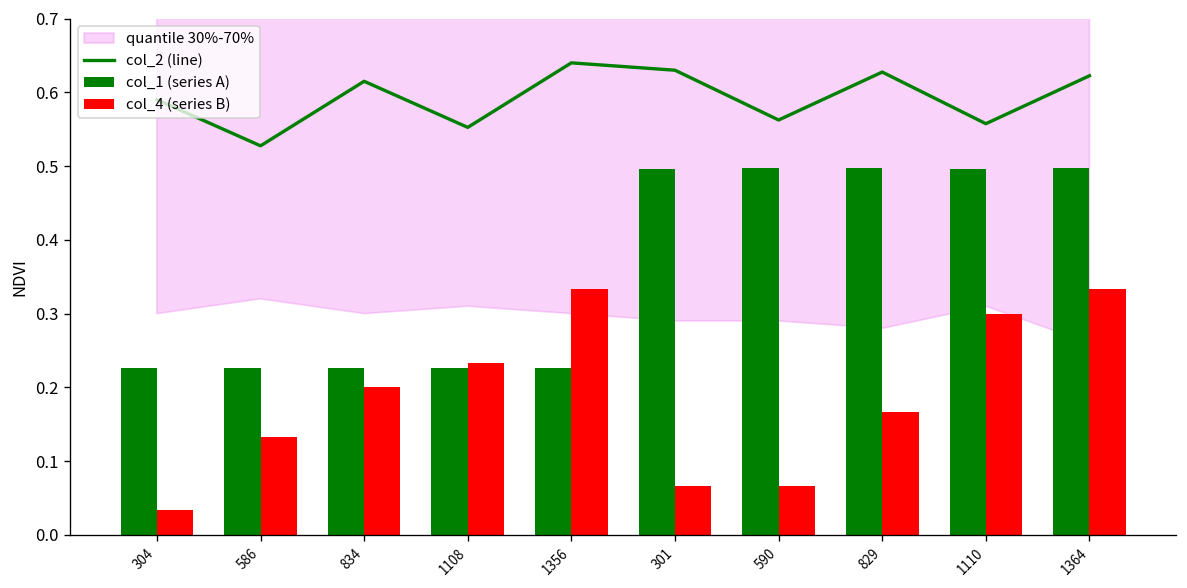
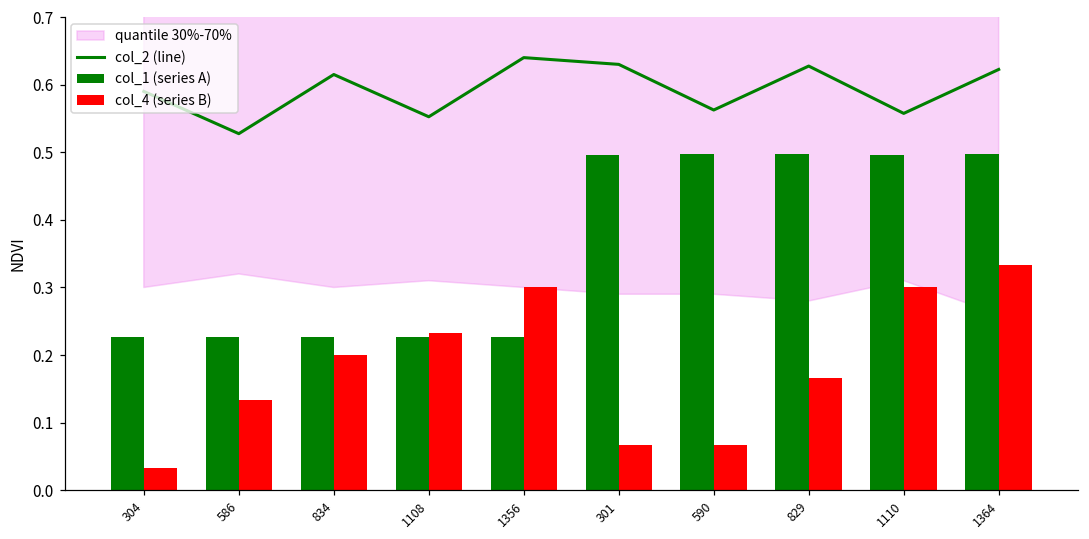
col_4 (series B), 1356: 0.33 -> 0.30
